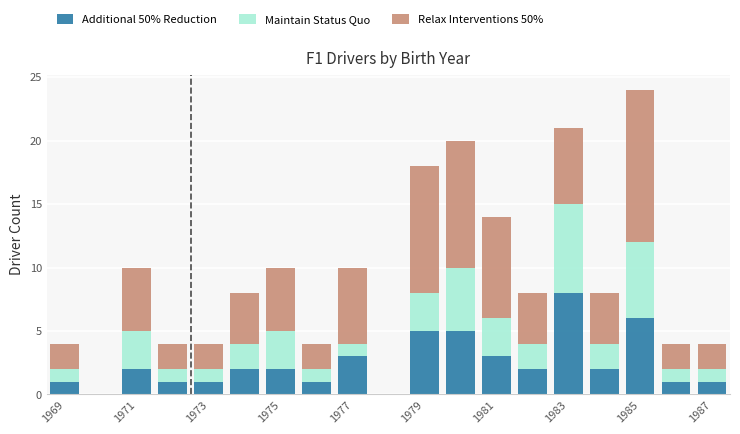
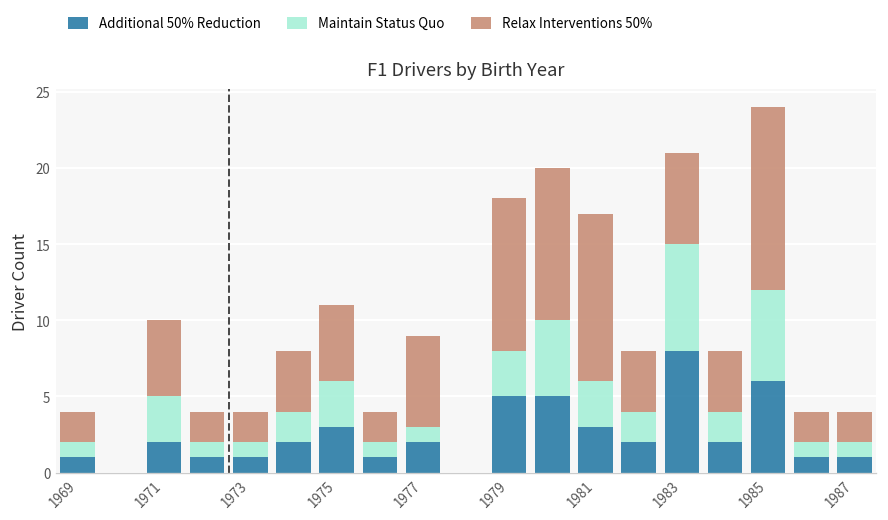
Additional 50% Reduction, 1975: 2 -> 3
Additional 50% Reduction, 1977: 3 -> 2
Relax Interventions 50%, 1981: 8 -> 11
